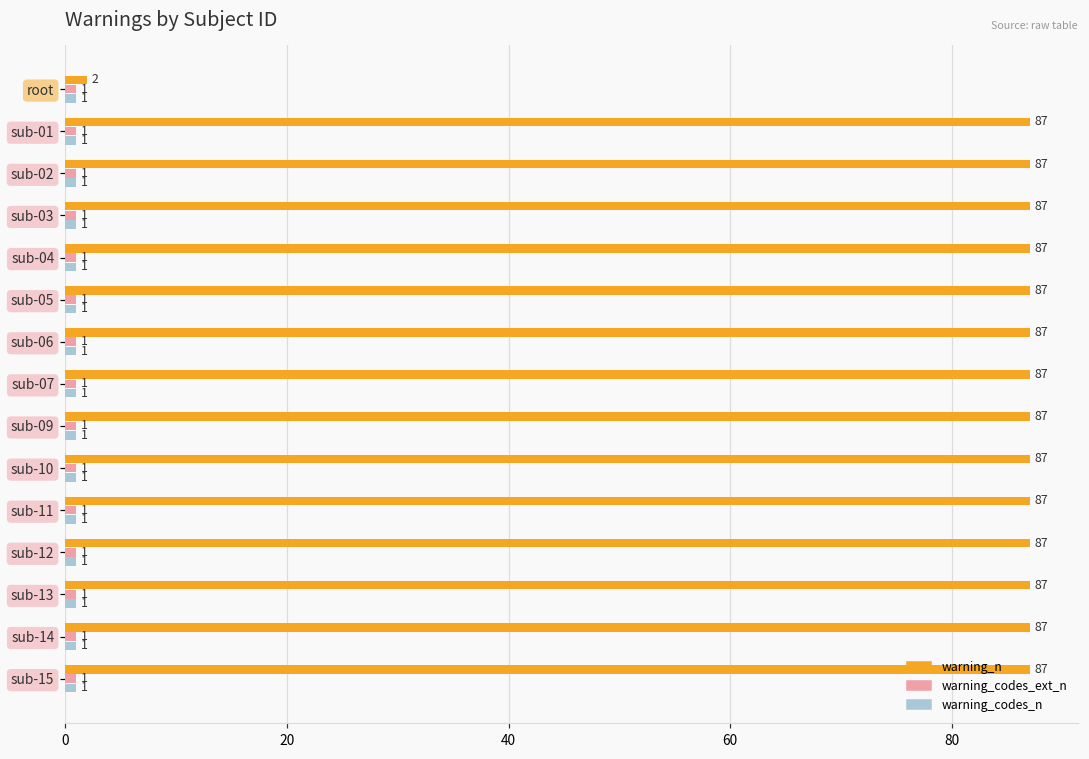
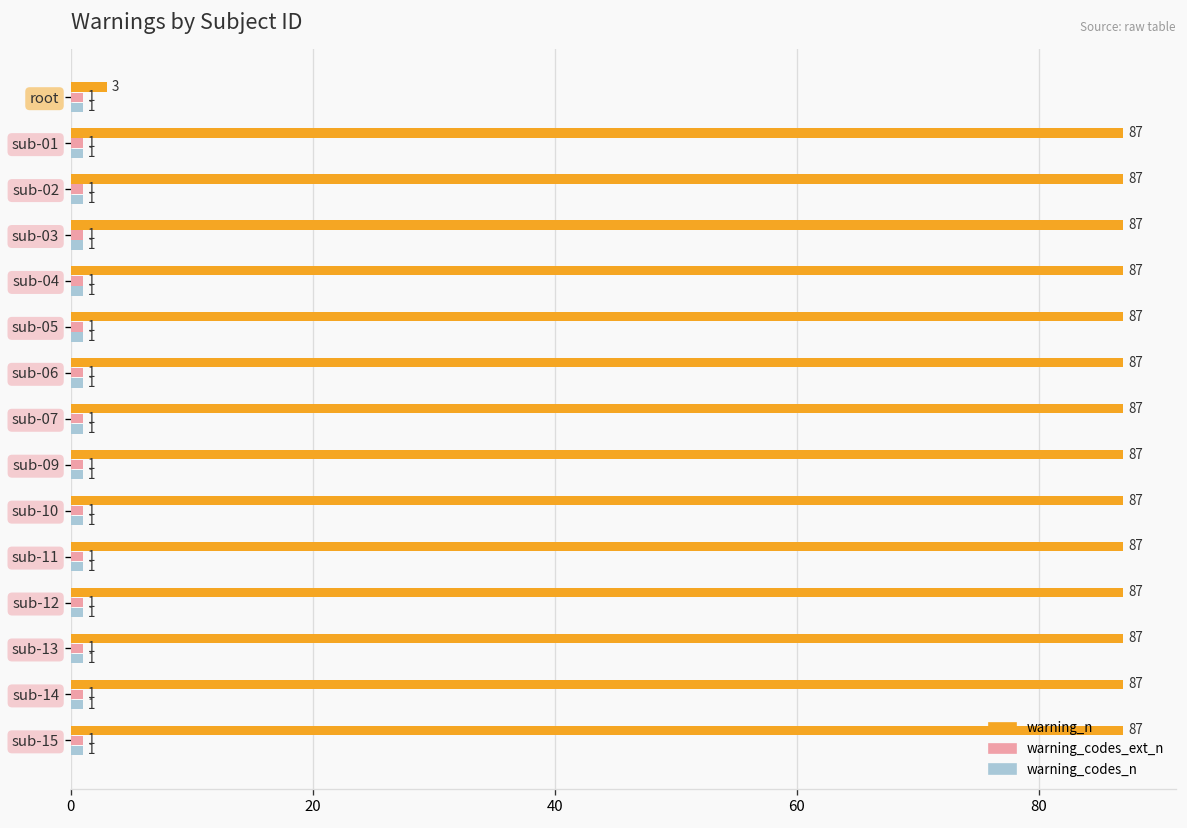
warning_n, root: 2 -> 3
